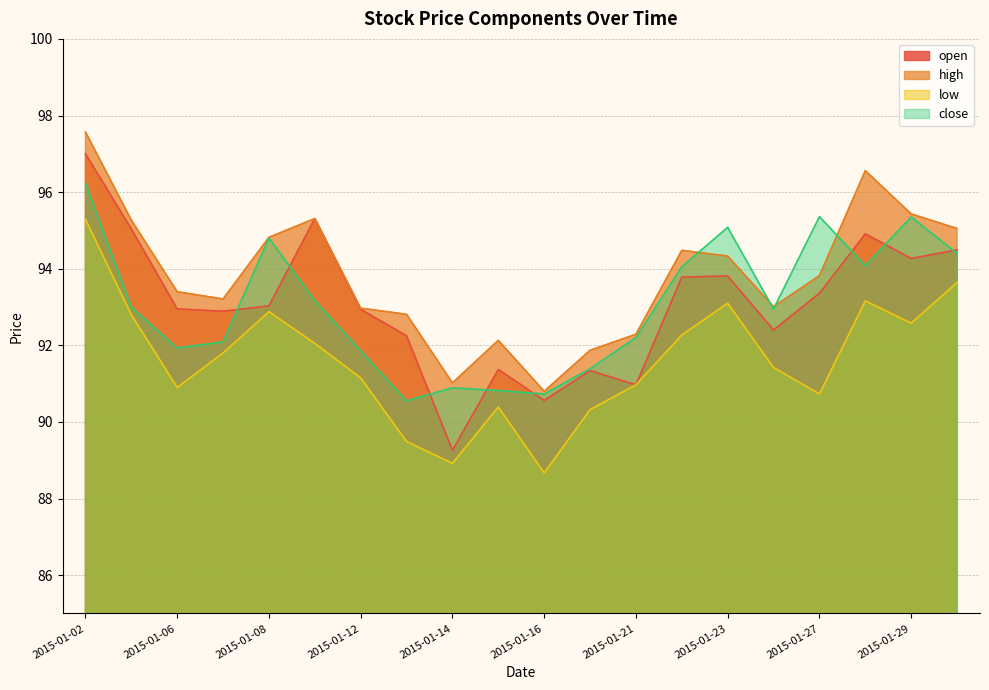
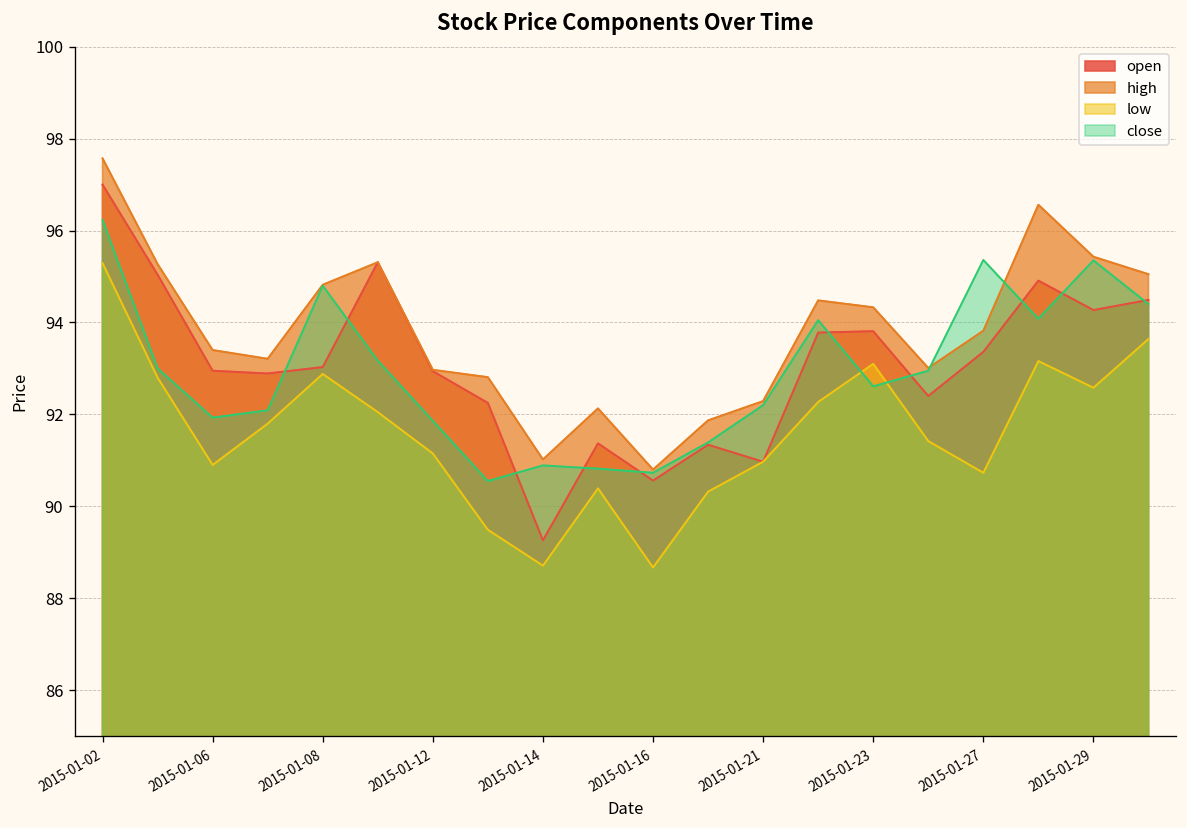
low, 2015-01-14: 88.9 -> 88.7
close, 2015-01-23: 95.1 -> 92.6
